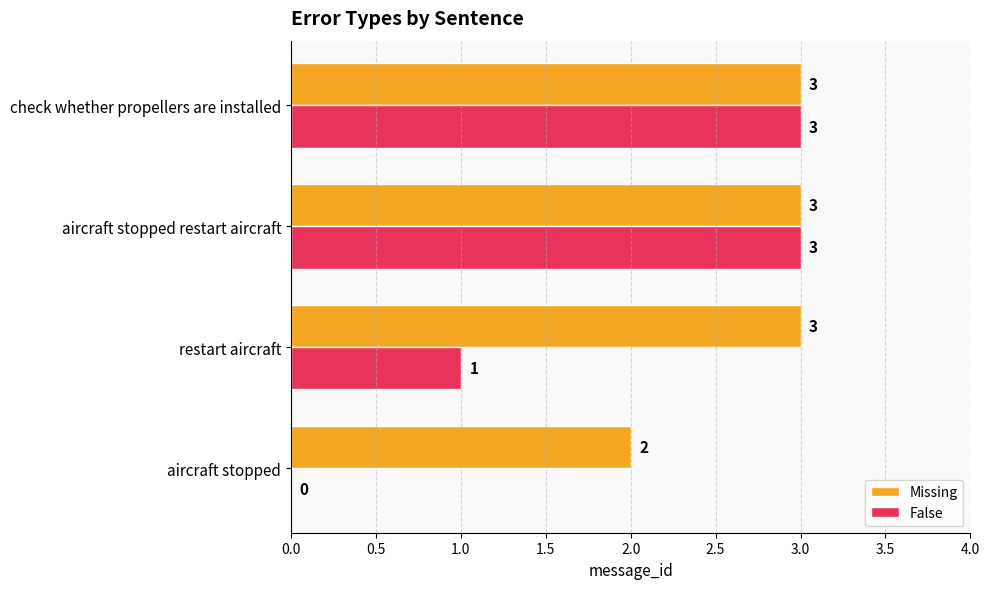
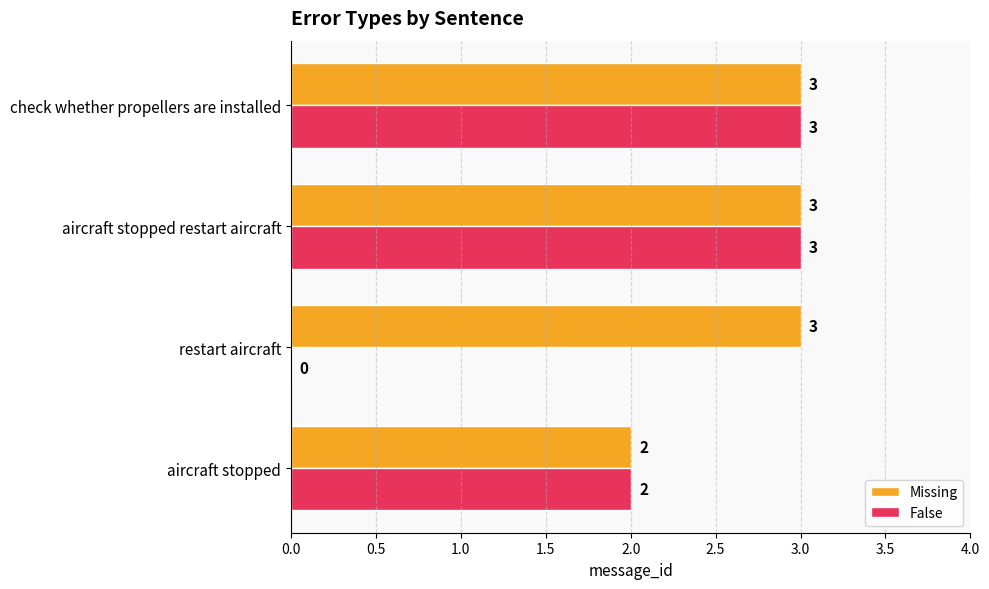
False, restart aircraft: 1 -> 0
False, aircraft stopped: 0 -> 2
